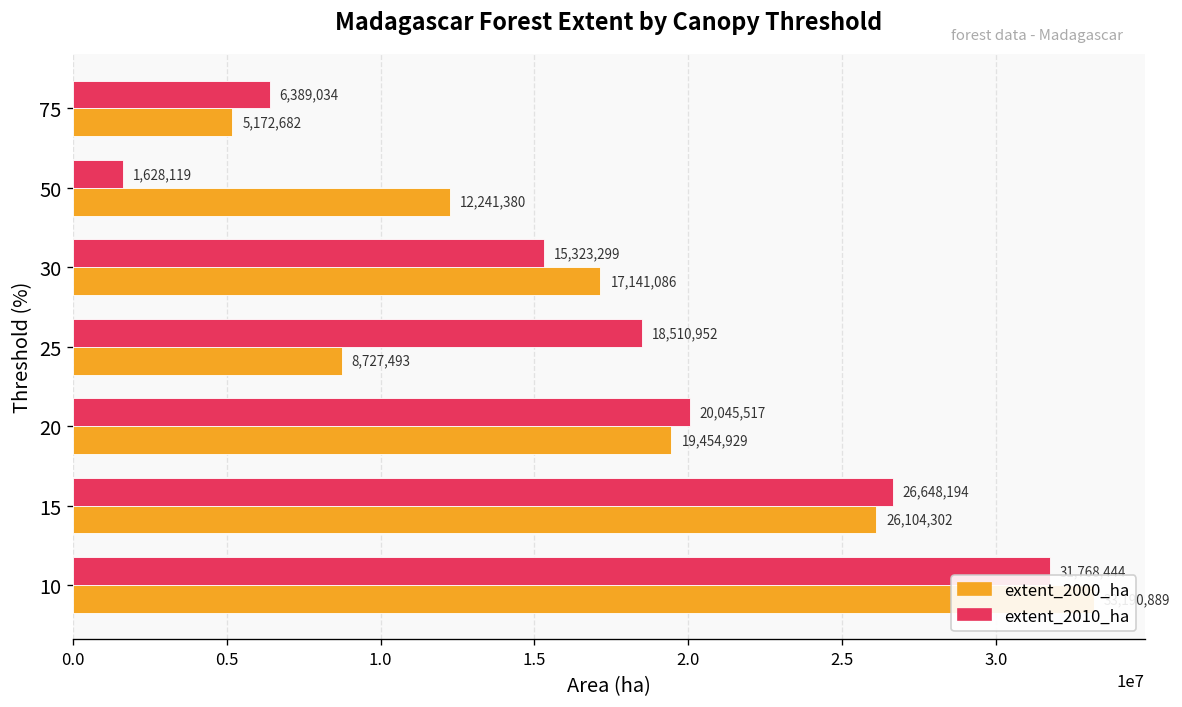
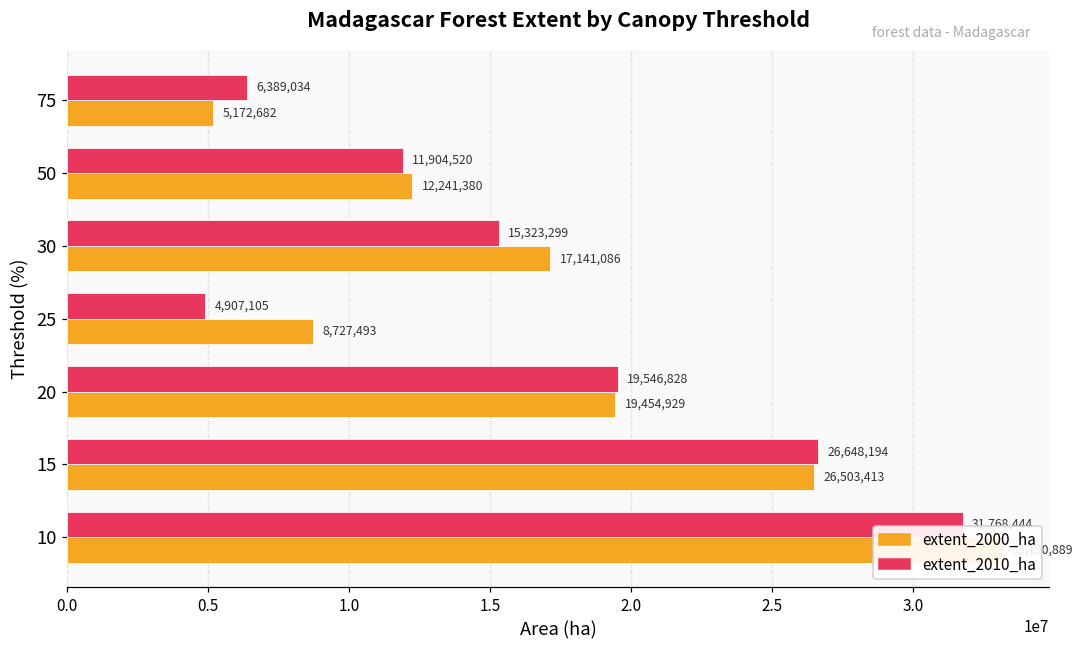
extent_2010_ha, 50: 1,628,119 -> 11,904,520
extent_2010_ha, 25: 18,510,952 -> 4,907,105
extent_2010_ha, 20: 20,045,517 -> 19,546,828
extent_2000_ha, 15: 26,104,302 -> 26,503,413
